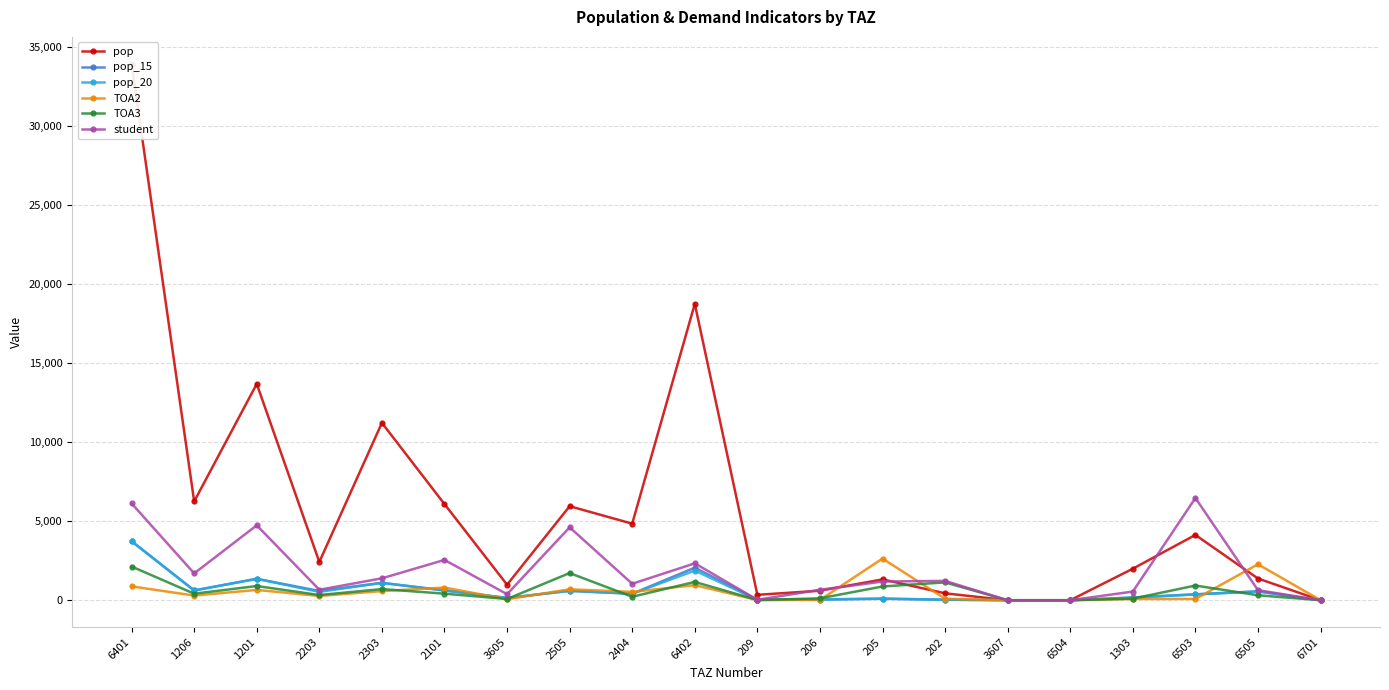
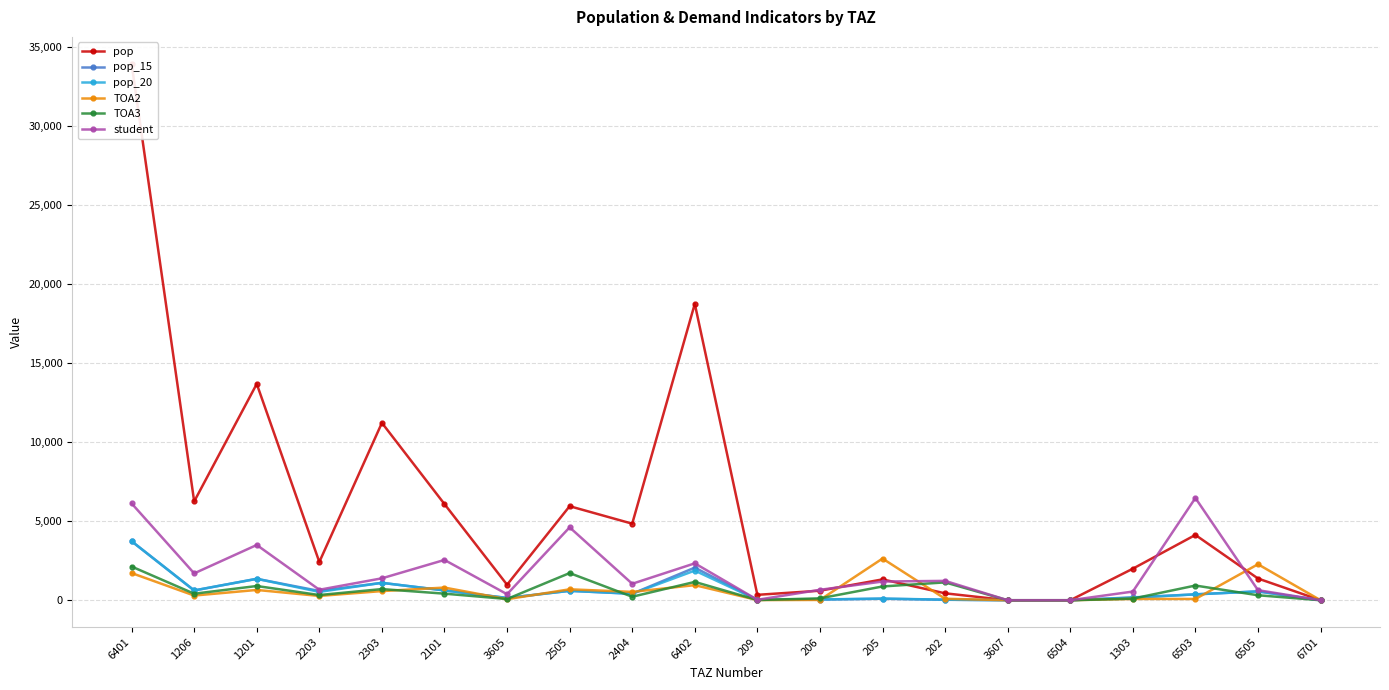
TOA2, 6401: 900 -> 1,700
student, 1201: 4,700 -> 3,500
